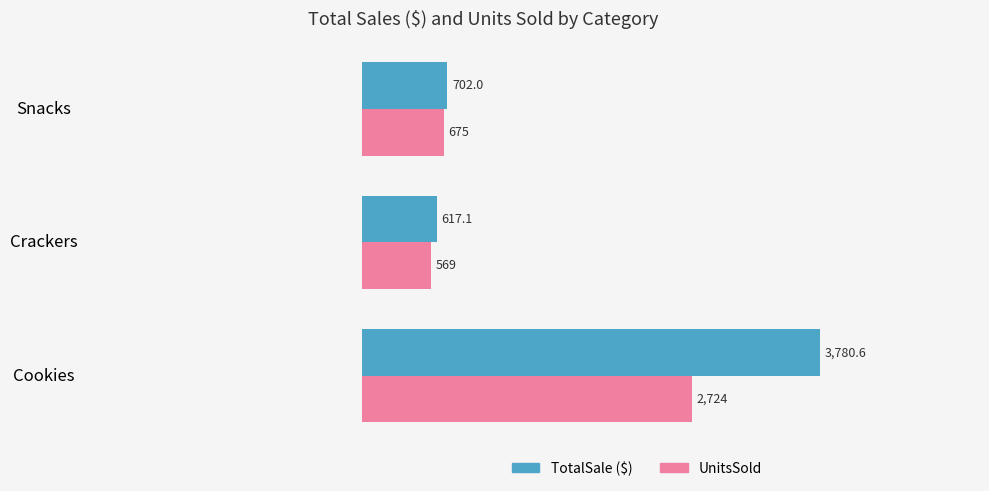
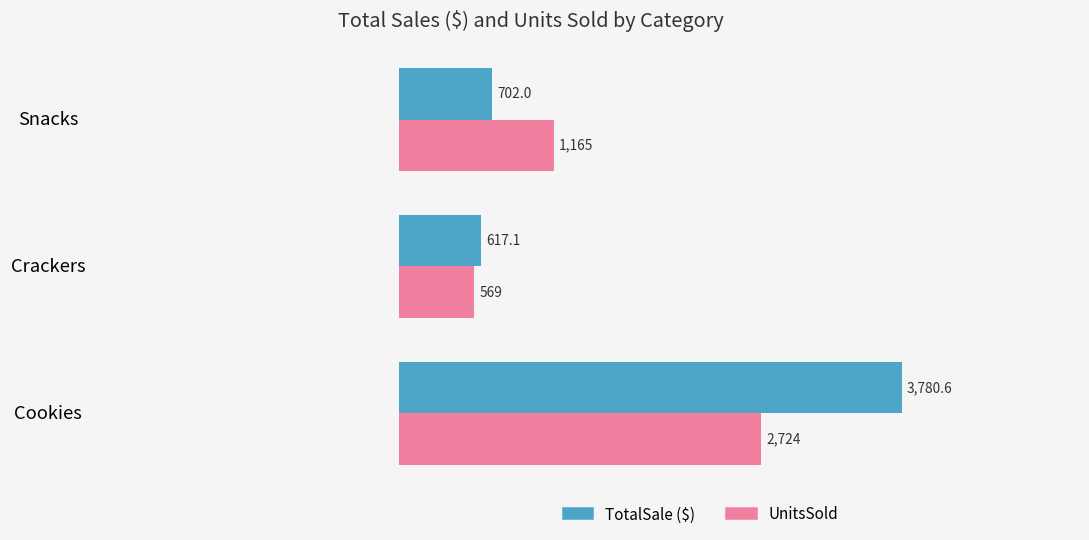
UnitsSold, Snacks: 675 -> 1,165
